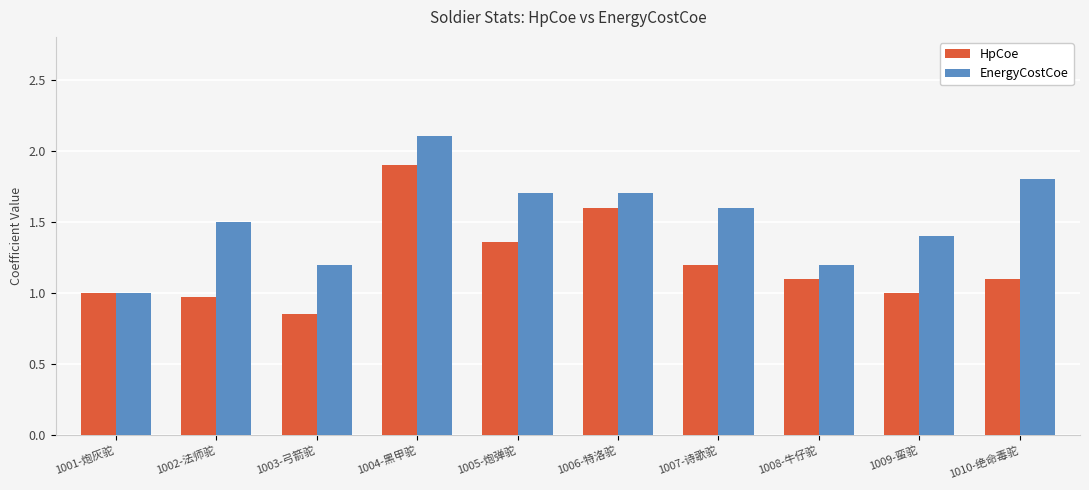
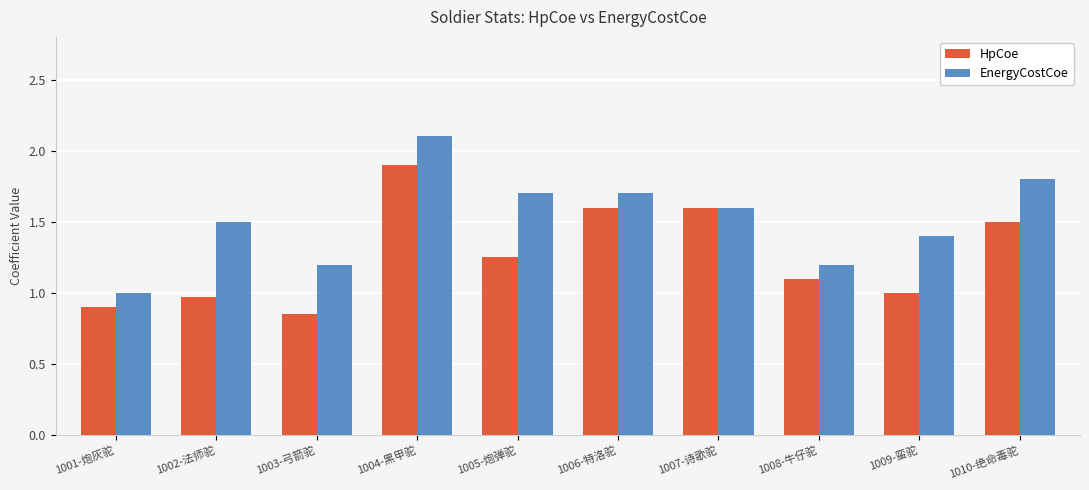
HpCoe, 1001-炮灰驼: 1.0 -> 0.9
HpCoe, 1005-炮弹驼: 1.36 -> 1.25
HpCoe, 1007-诗歌驼: 1.2 -> 1.6
HpCoe, 1010-绝命毒驼: 1.1 -> 1.5
